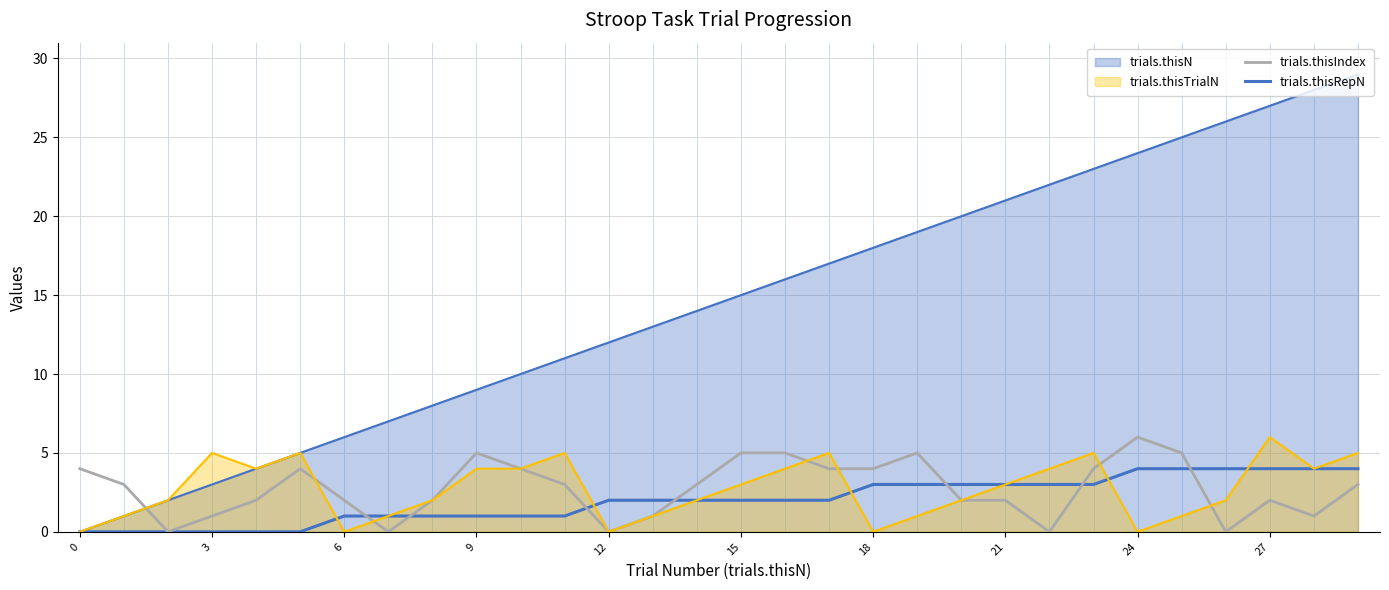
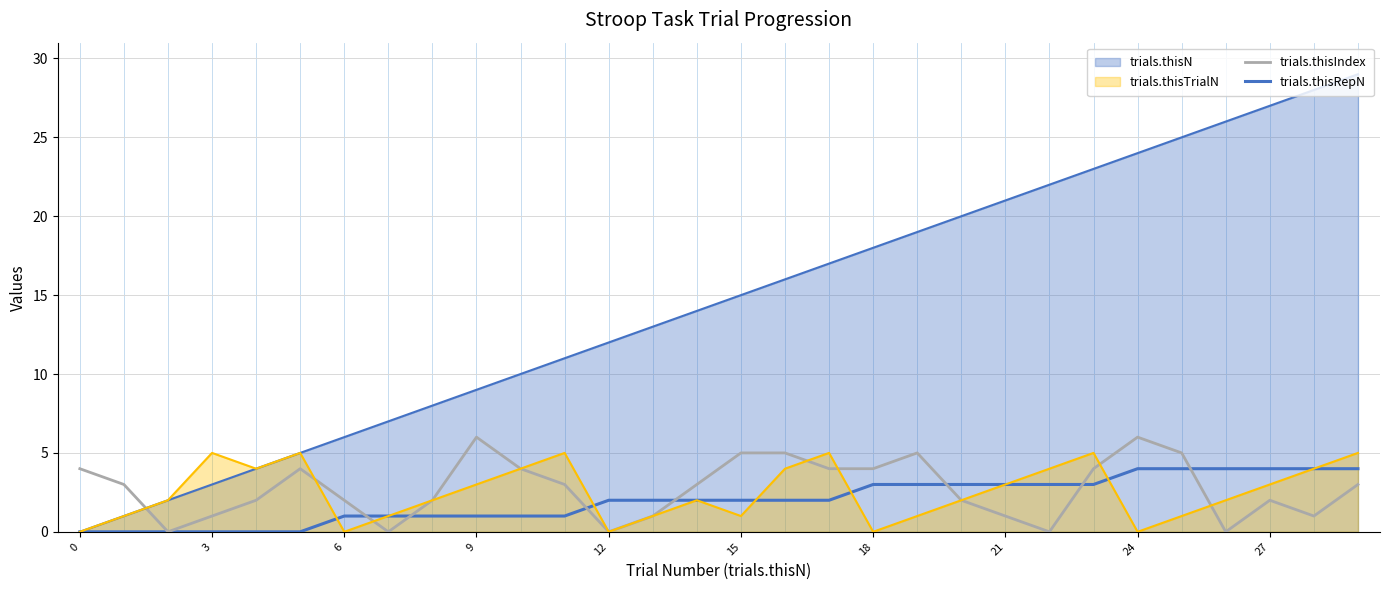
trials.thisTrialN, 9: 4 -> 3
trials.thisIndex, 9: 5 -> 6
trials.thisTrialN, 15: 3 -> 1
trials.thisIndex, 21: 2 -> 1
trials.thisTrialN, 27: 6 -> 3
